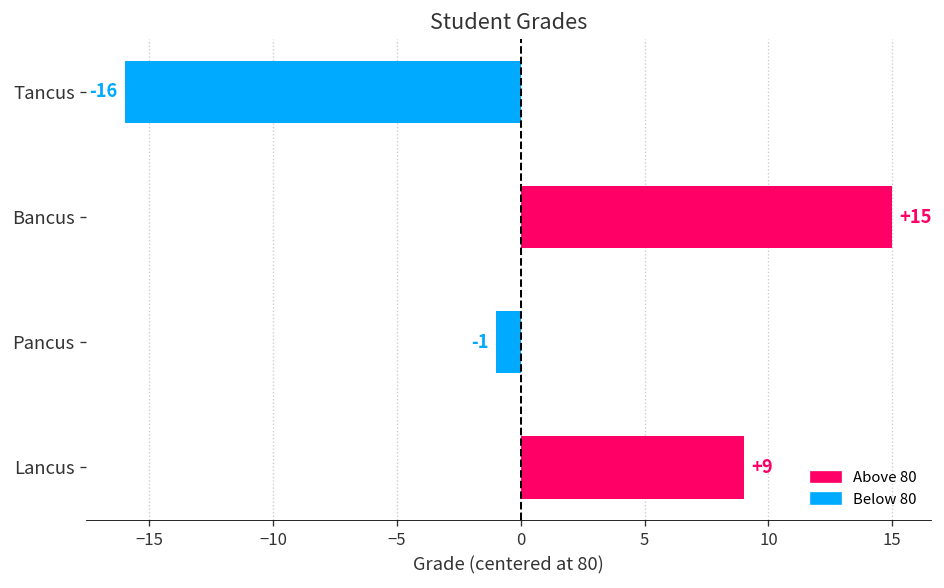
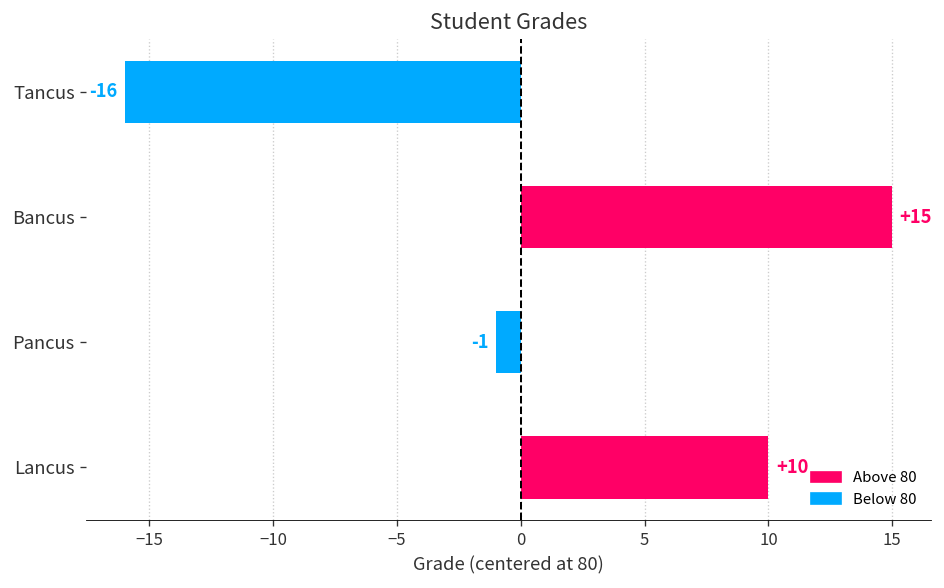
Lancus: +9 -> +10
